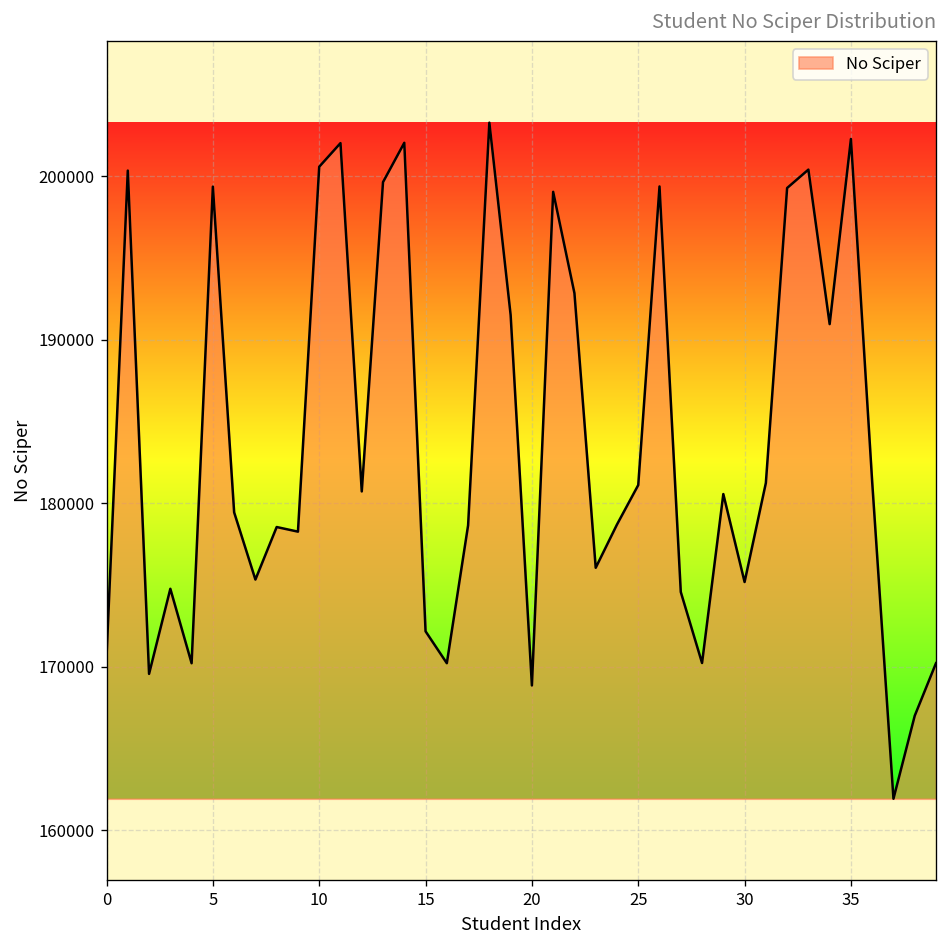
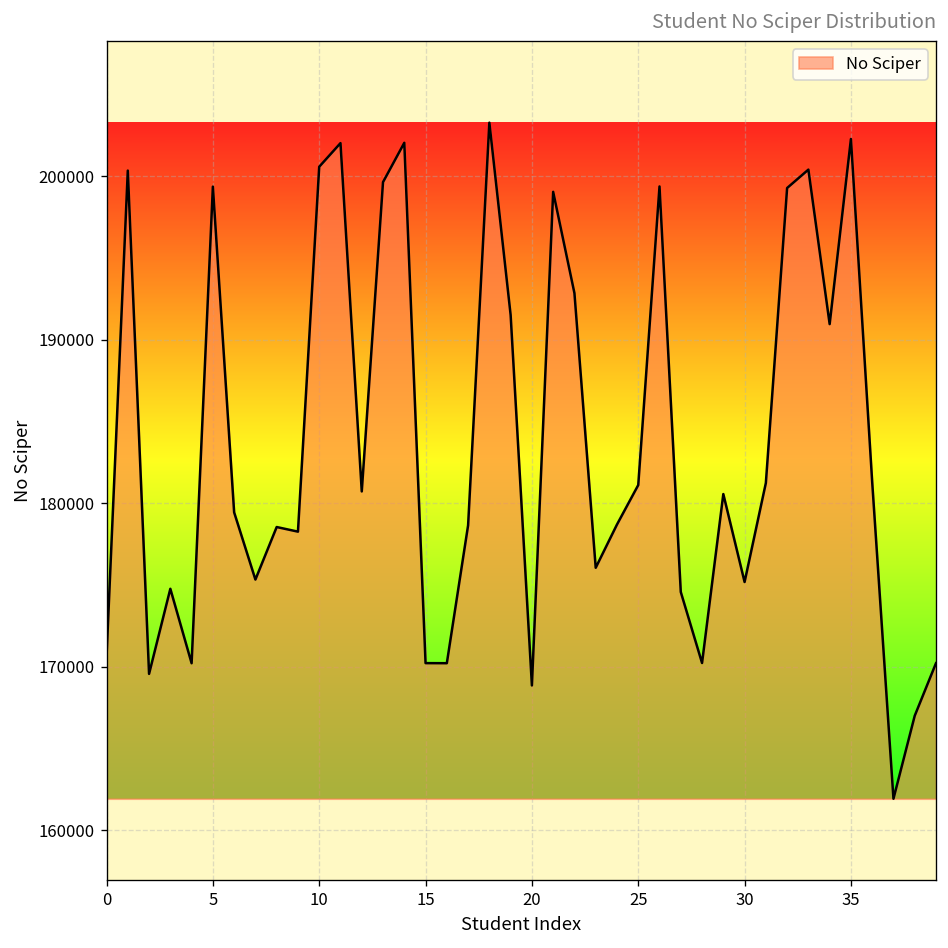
15: 172200 -> 170200
